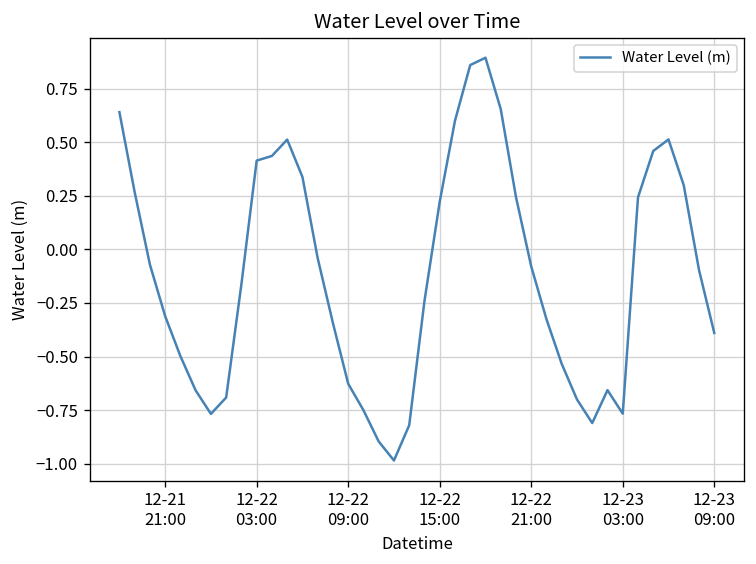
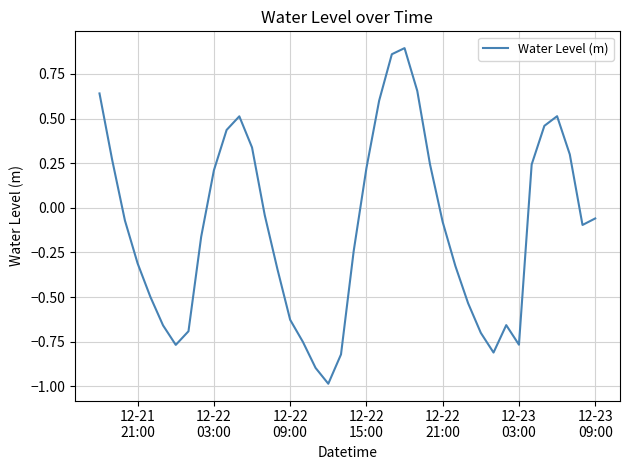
12-22 03:00: 0.41 -> 0.21
12-23 09:00: -0.39 -> -0.06
